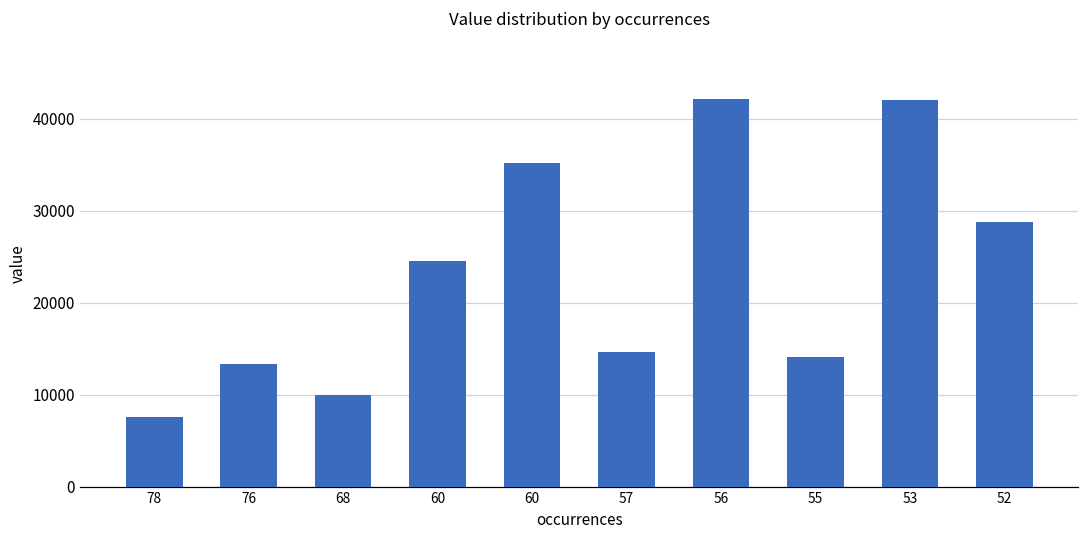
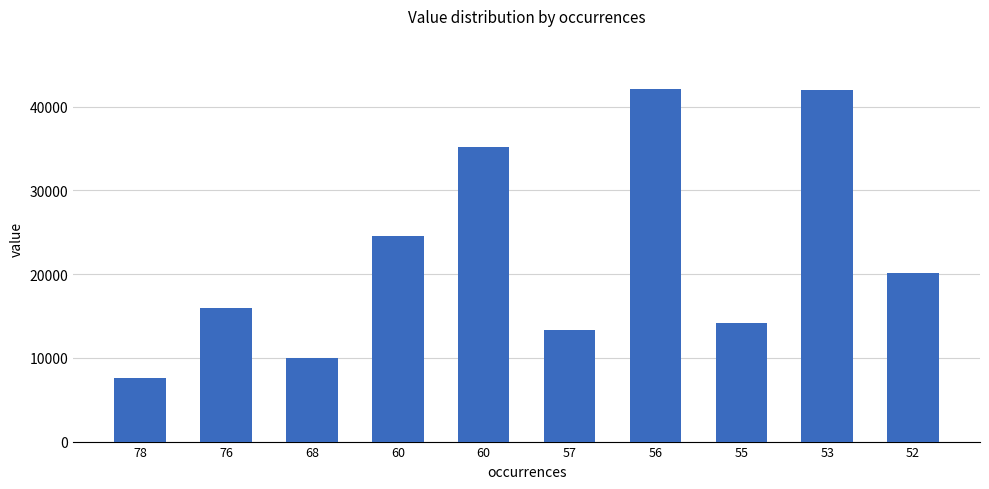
76: 13000 -> 16000
57: 15000 -> 13000
52: 29000 -> 20000
